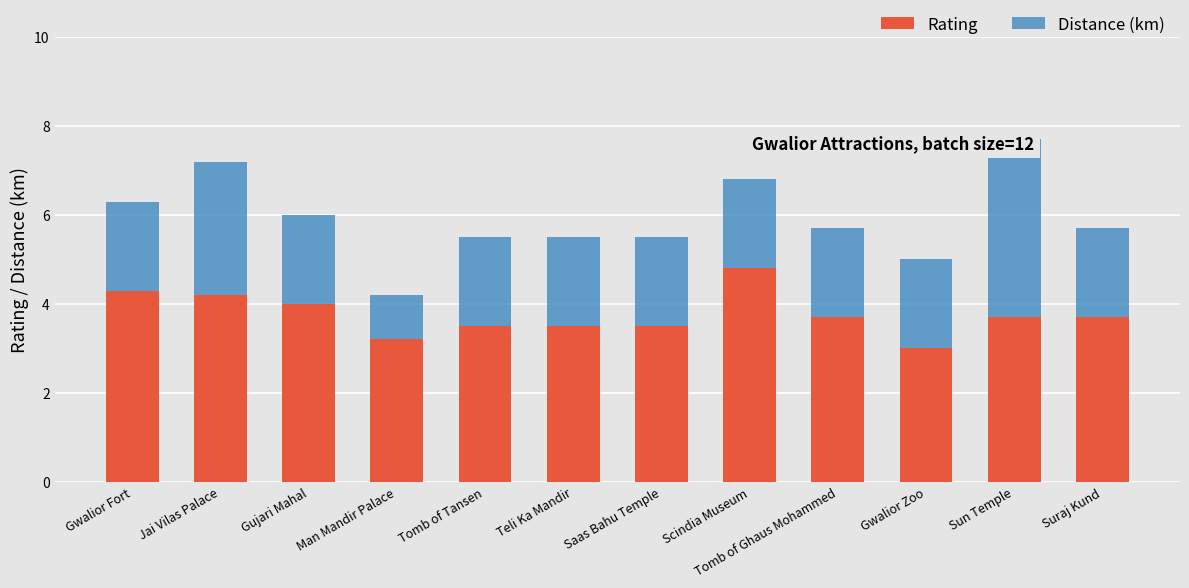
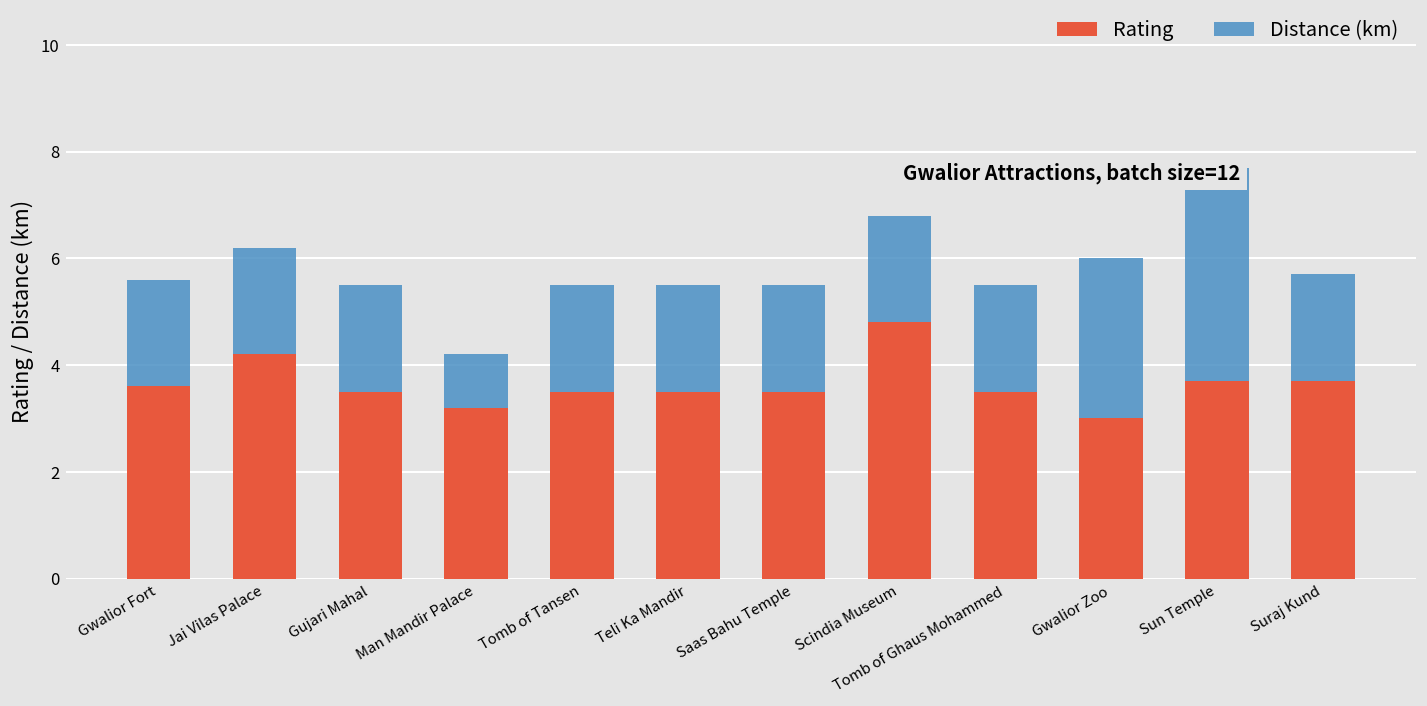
Rating, Gwalior Fort: 4.3 -> 3.6
Distance (km), Jai Vilas Palace: 3 -> 2
Rating, Gujari Mahal: 4.0 -> 3.5
Rating, Tomb of Ghaus Mohammed: 3.7 -> 3.5
Distance (km), Gwalior Zoo: 2 -> 3
